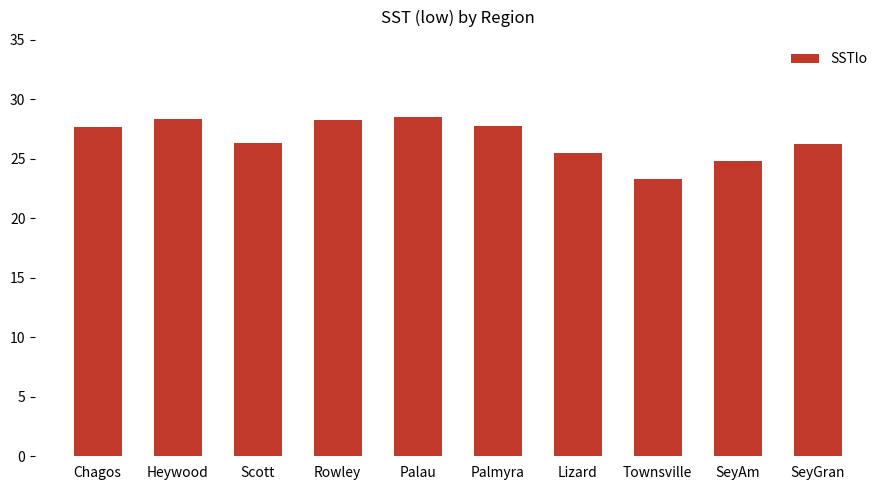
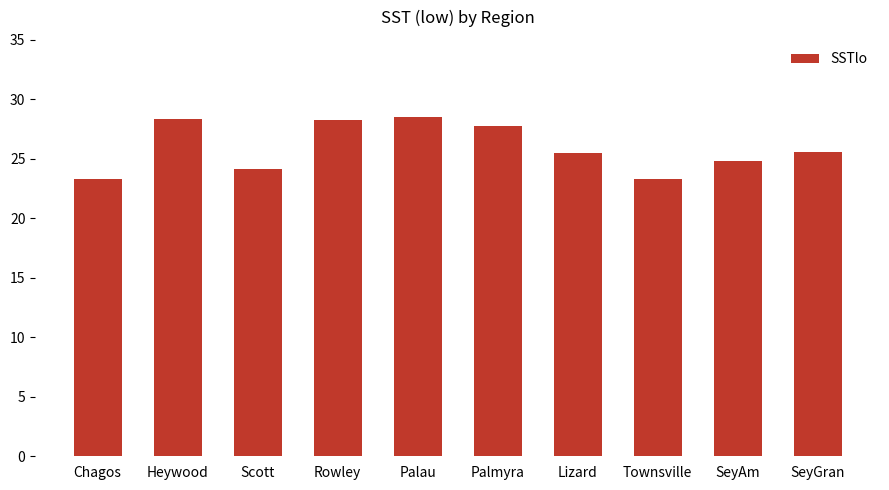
Chagos: 27.7 -> 23.3
Scott: 26.4 -> 24.1
SeyGran: 26.3 -> 25.6
